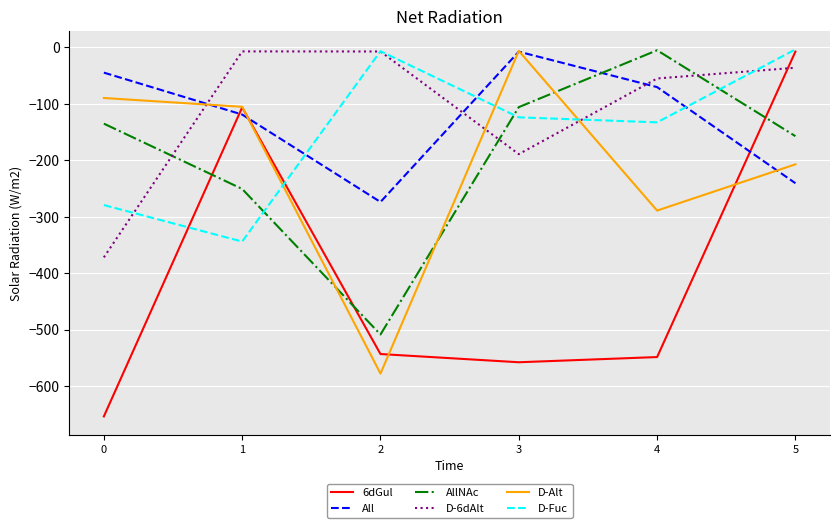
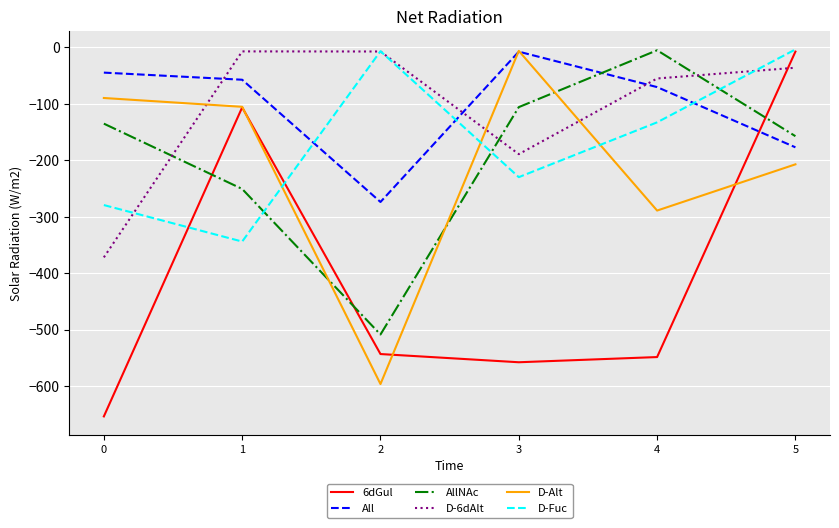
All, 1: -120 -> -60
D-Alt, 2: -580 -> -600
D-Fuc, 3: -120 -> -230
All, 5: -240 -> -180
